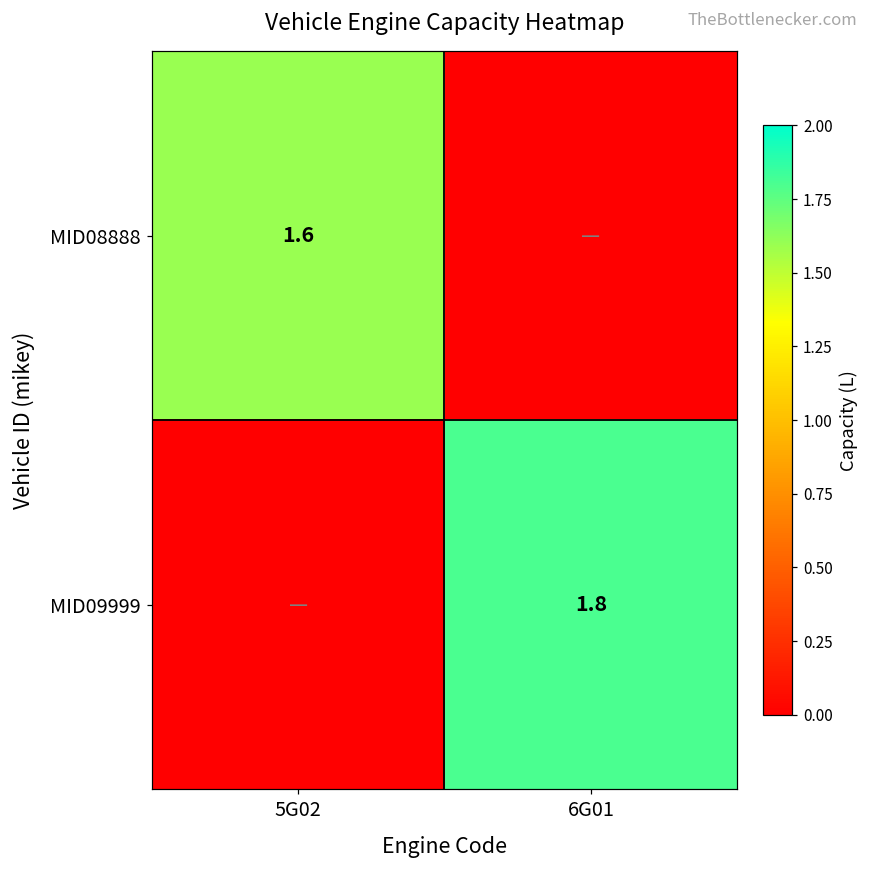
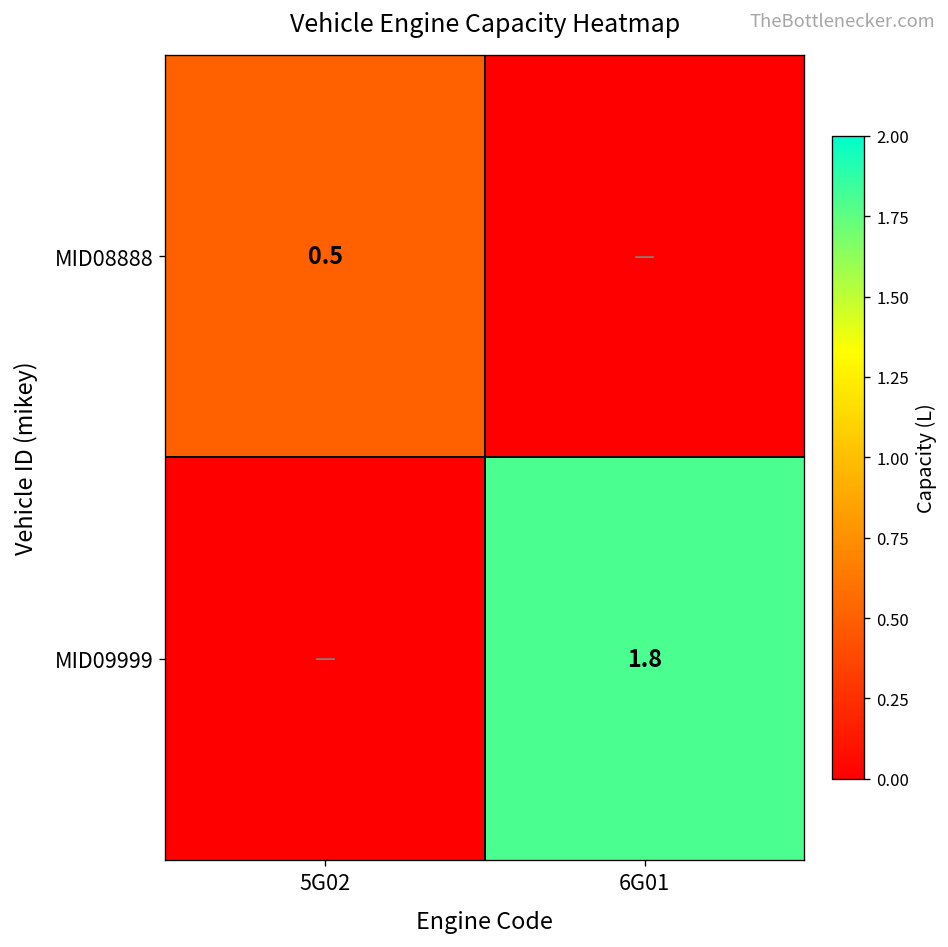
MID08888, 5G02: 1.6 -> 0.5
